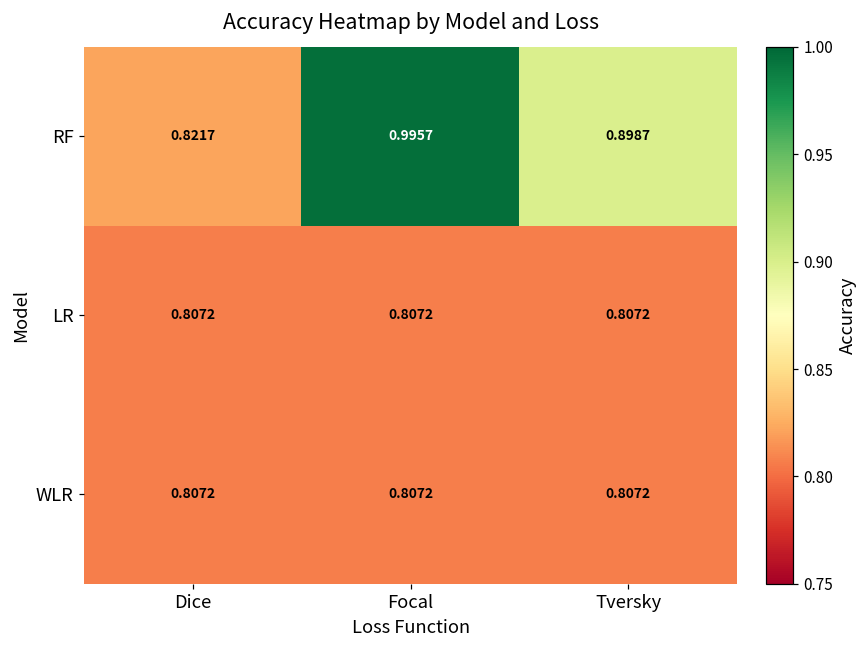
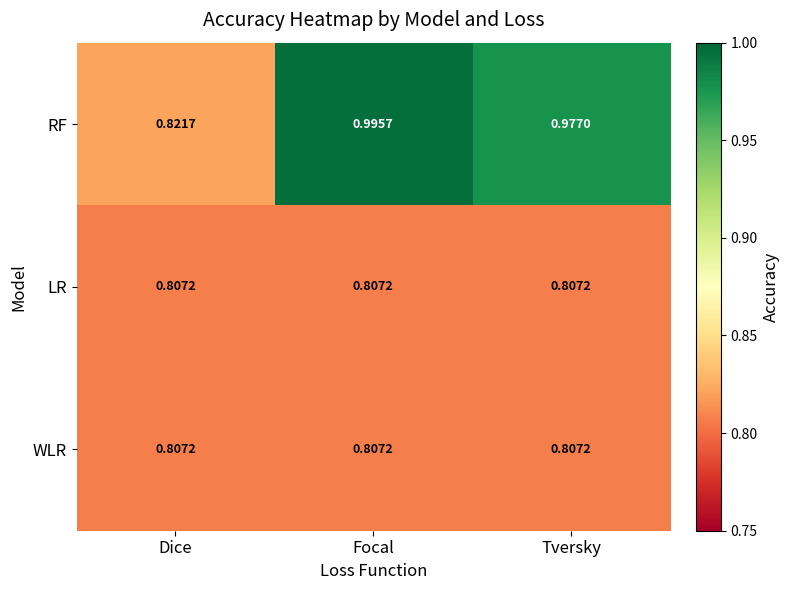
RF, Tversky: 0.8987 -> 0.9770
